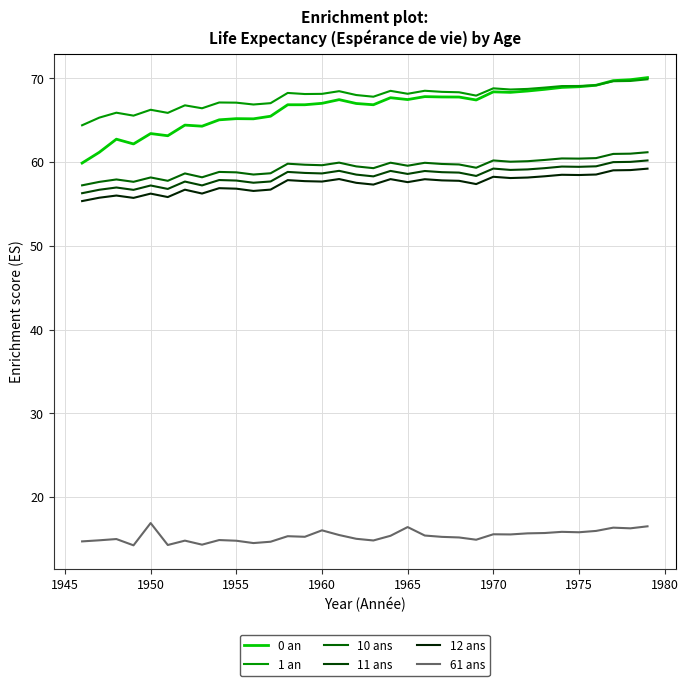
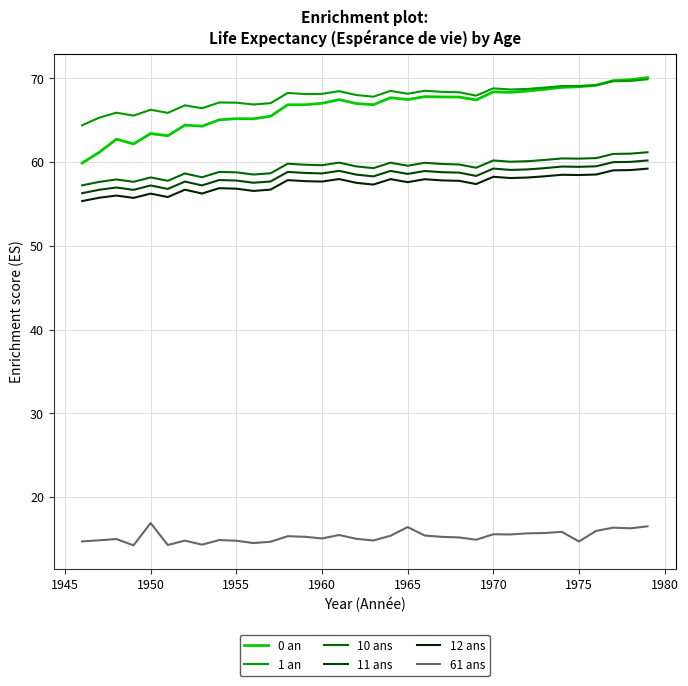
61 ans, 1960: 16 -> 15
61 ans, 1975: 16 -> 15
